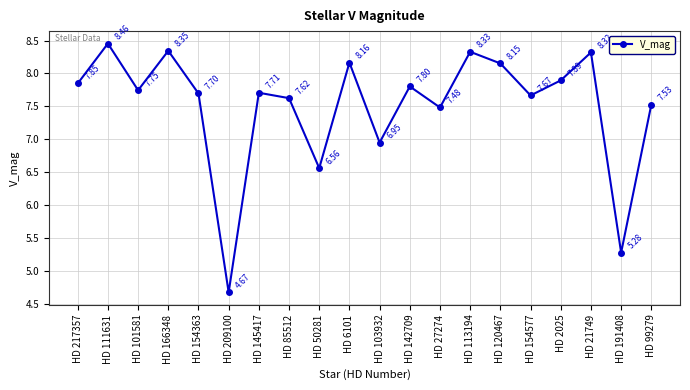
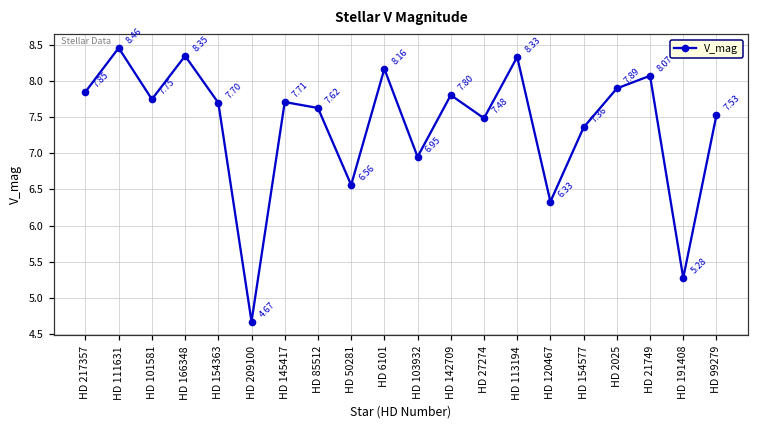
HD 120467: 8.15 -> 6.33
HD 154577: 7.67 -> 7.36
HD 21749: 8.32 -> 8.07
